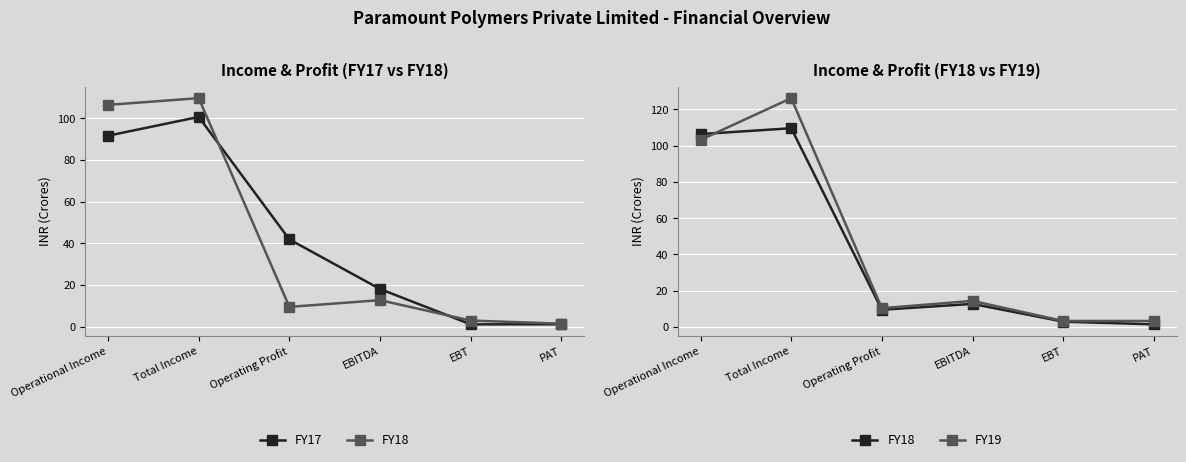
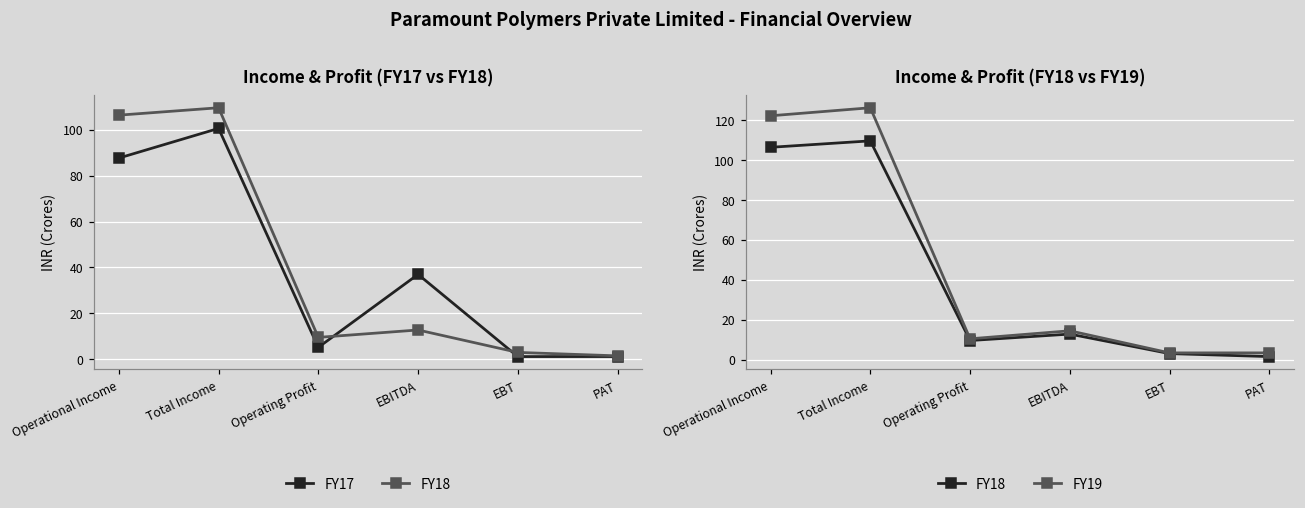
Income & Profit (FY17 vs FY18), FY17, Operational Income: 92 -> 88
Income & Profit (FY17 vs FY18), FY17, Operating Profit: 42 -> 5
Income & Profit (FY17 vs FY18), FY17, EBITDA: 18 -> 37
Income & Profit (FY18 vs FY19), FY19, Operational Income: 103 -> 122
